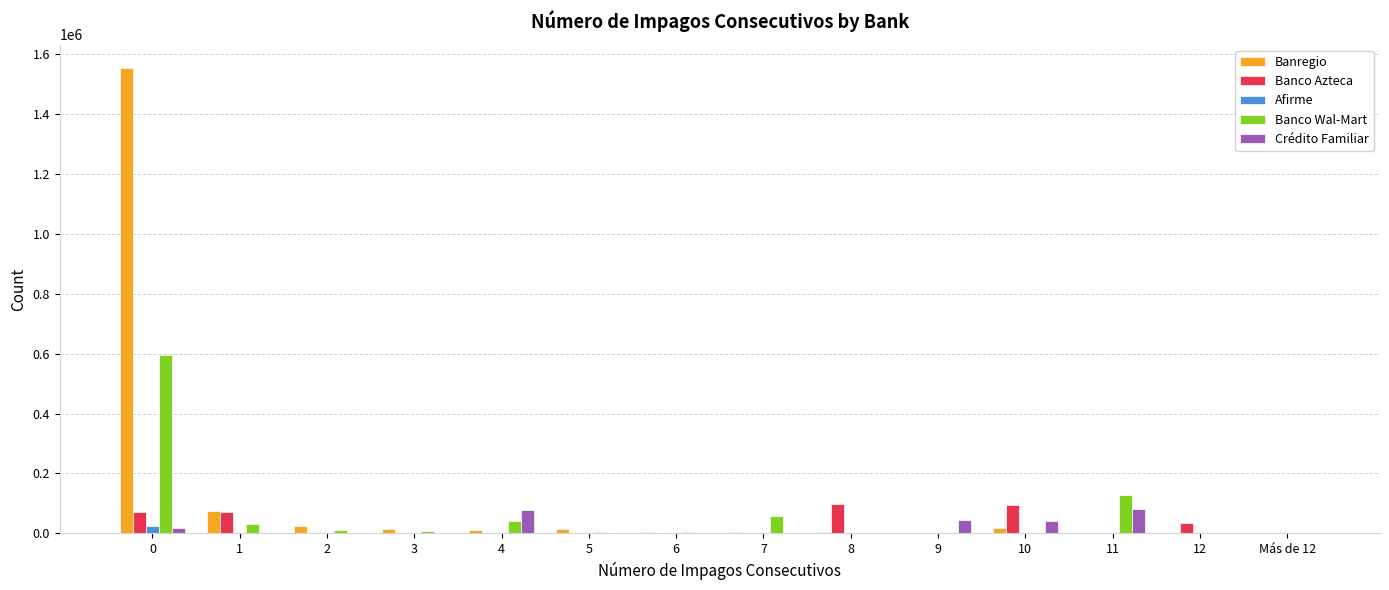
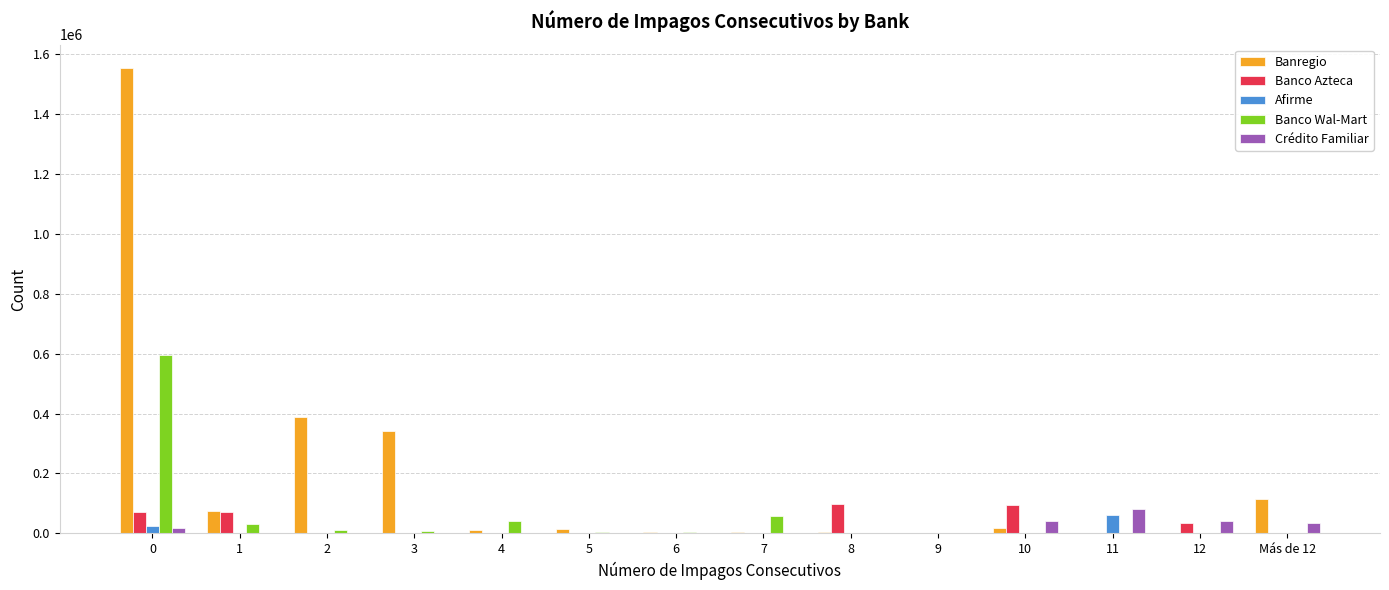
Banregio, 2: 20000 -> 390000
Banregio, 3: 20000 -> 340000
Crédito Familiar, 4: 80000 -> 0
Crédito Familiar, 9: 50000 -> 0
Afirme, 11: 0 -> 60000
Banco Wal-Mart, 11: 130000 -> 0
Crédito Familiar, 12: 0 -> 40000
Banregio, Más de 12: 0 -> 120000
Crédito Familiar, Más de 12: 0 -> 30000
